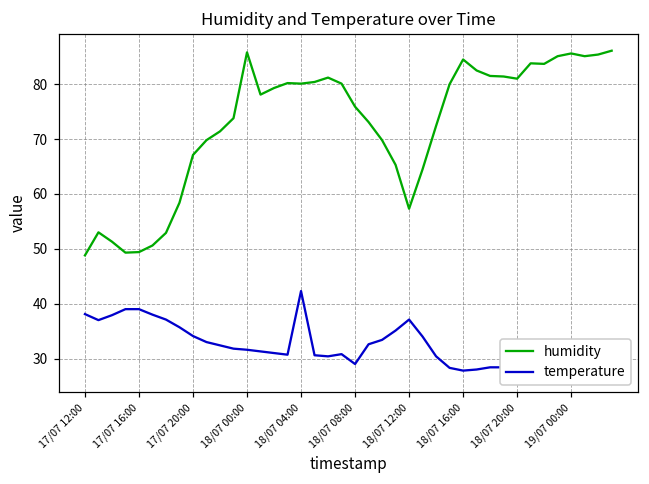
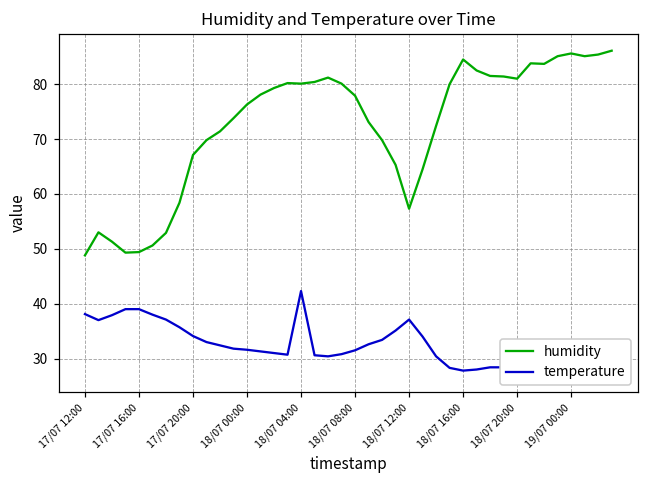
humidity, 18/07 00:00: 86 -> 76
humidity, 18/07 08:00: 76 -> 78
temperature, 18/07 08:00: 29 -> 32
